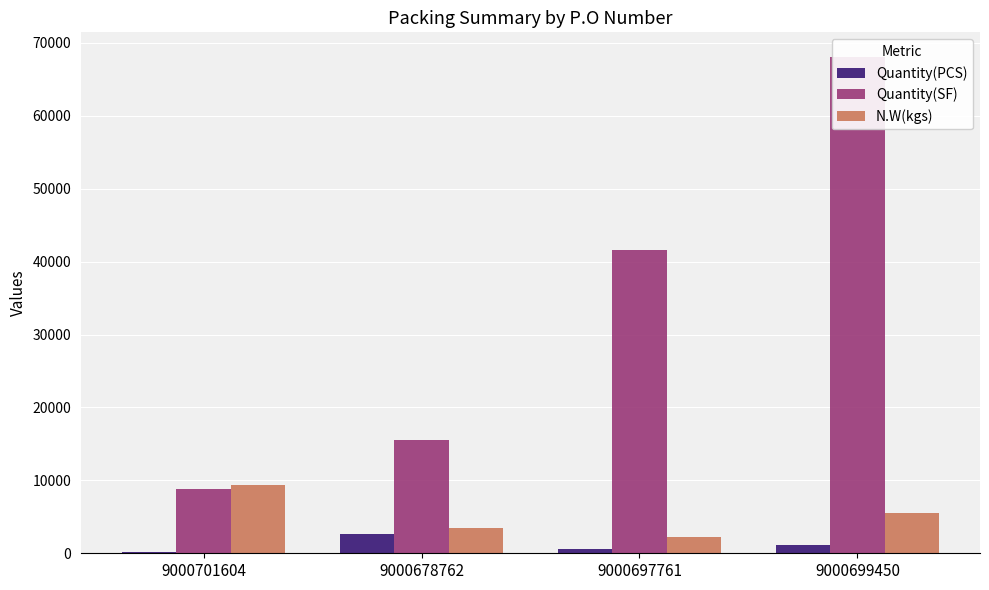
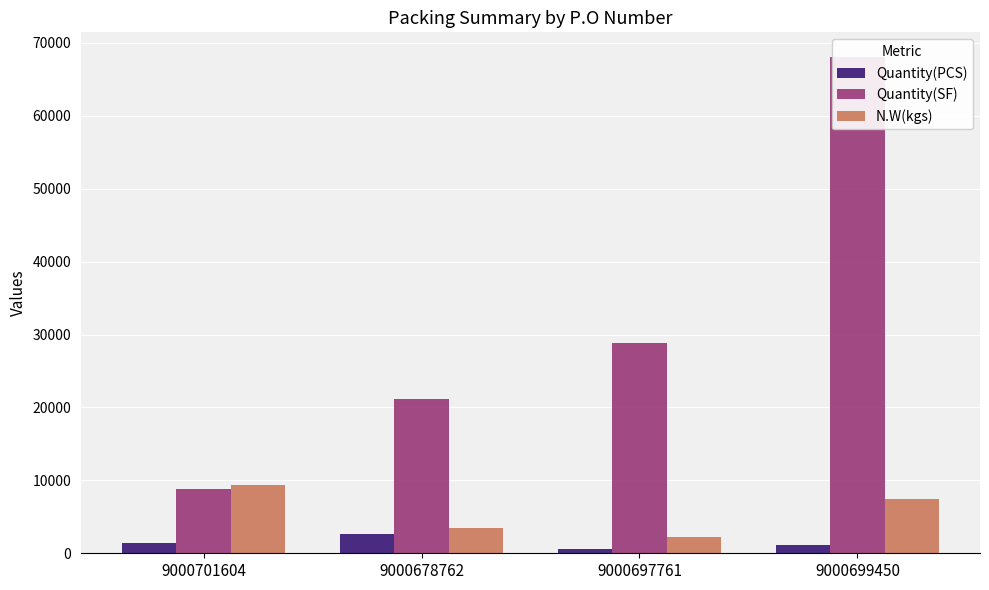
Quantity(PCS), 9000701604: 0 -> 1000
Quantity(SF), 9000678762: 16000 -> 21000
Quantity(SF), 9000697761: 42000 -> 29000
N.W(kgs), 9000699450: 6000 -> 7000
